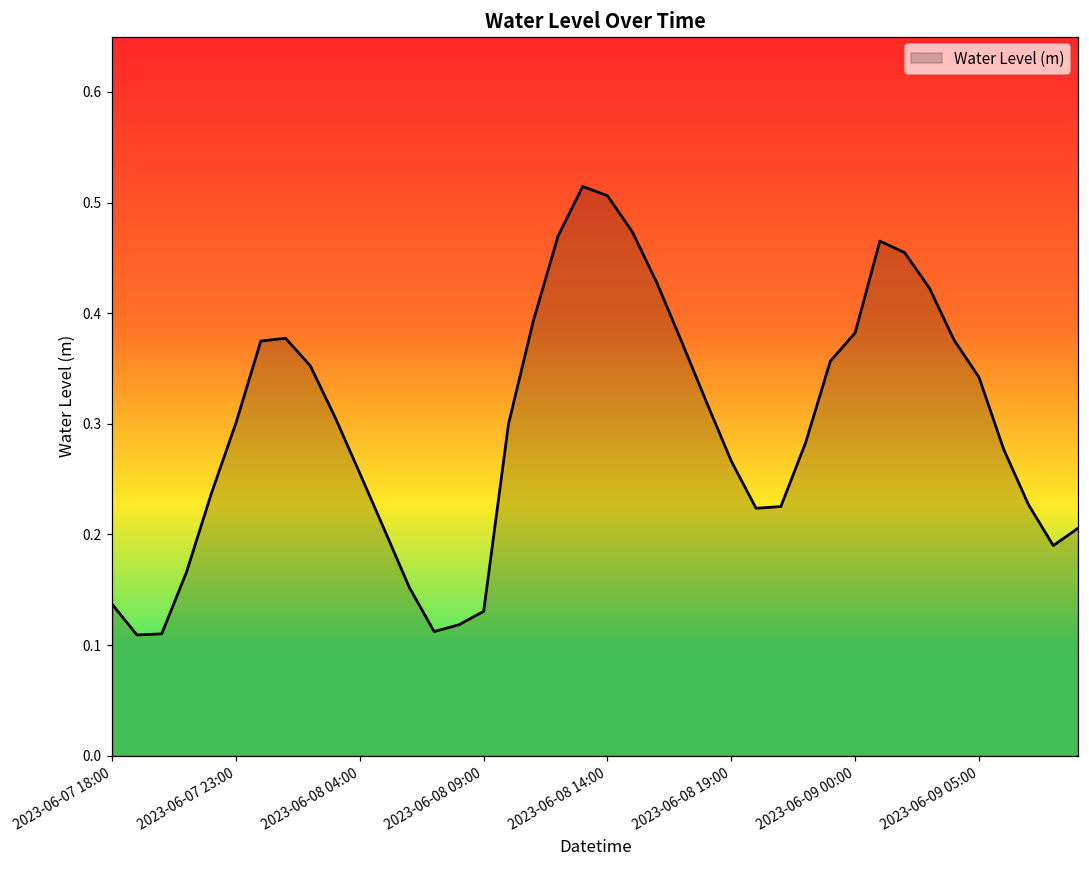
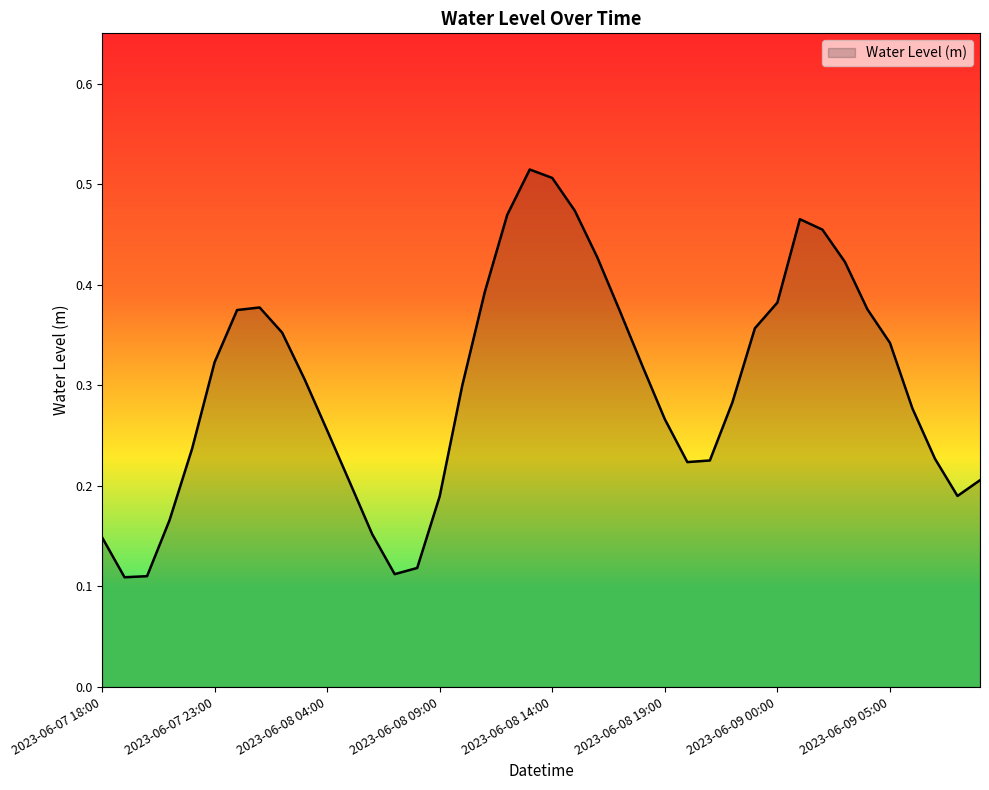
2023-06-07 18:00: 0.137 -> 0.149
2023-06-07 23:00: 0.301 -> 0.323
2023-06-08 09:00: 0.131 -> 0.190
